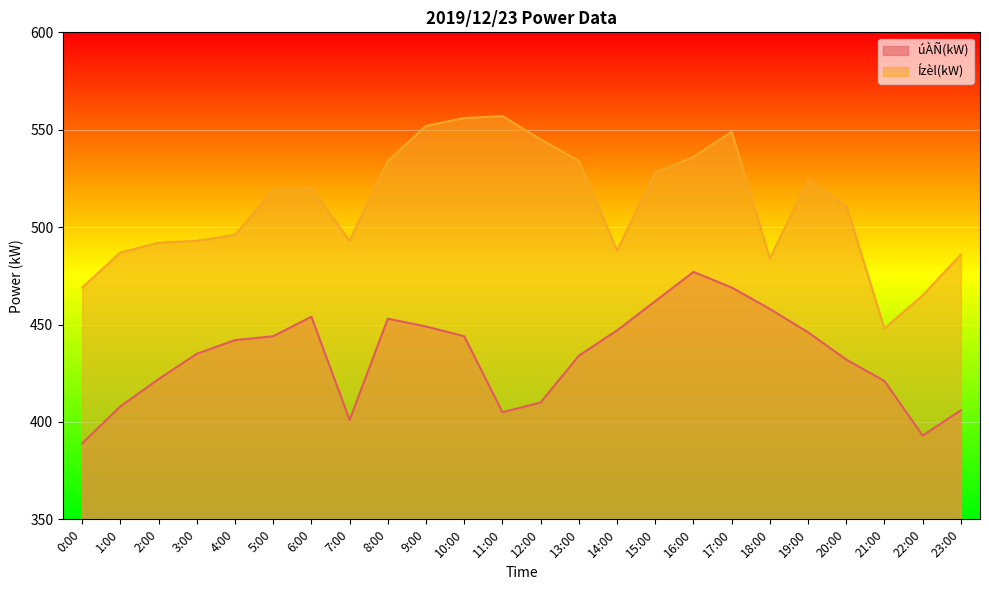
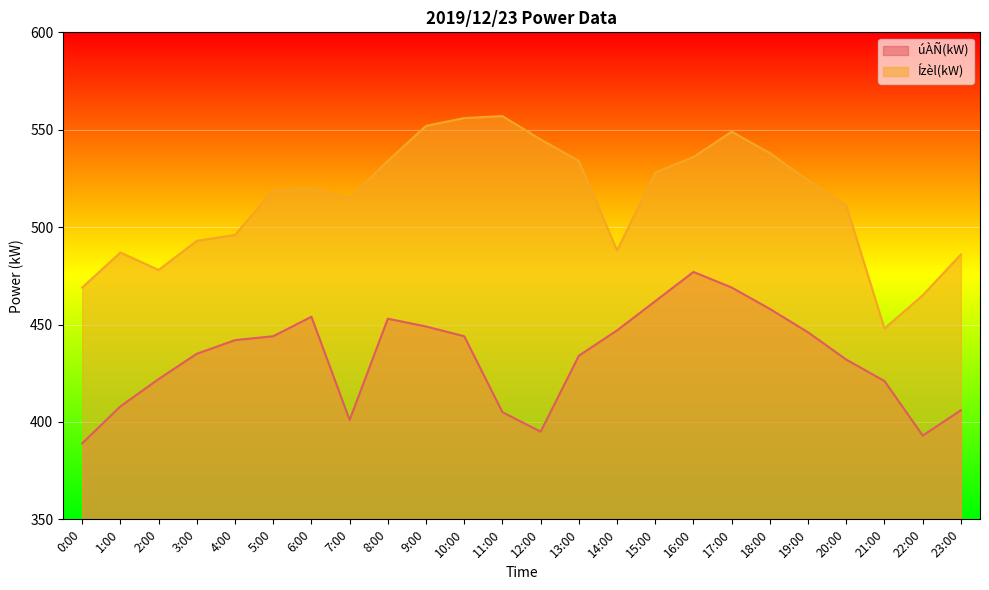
Ízèl(kW), 2:00: 492 -> 478
Ízèl(kW), 7:00: 493 -> 515
úÀÑ(kW), 12:00: 410 -> 395
Ízèl(kW), 18:00: 484 -> 538
